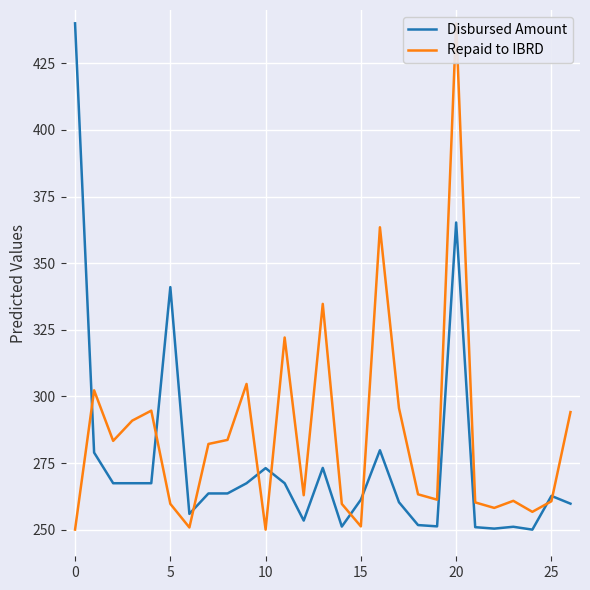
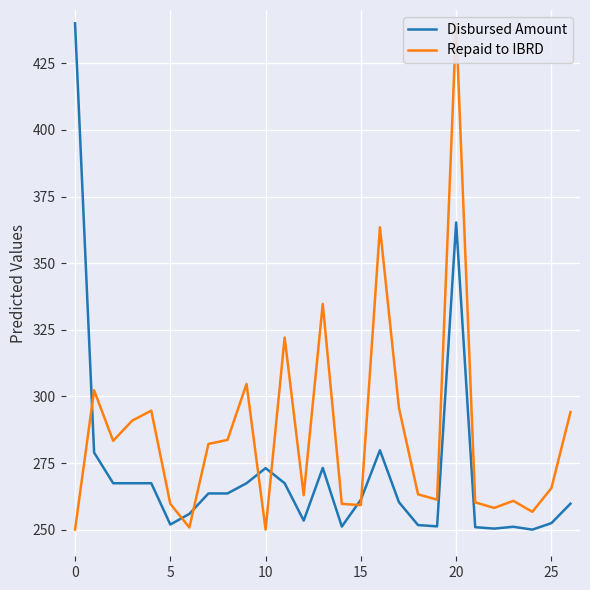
Disbursed Amount, 5: 341 -> 252
Repaid to IBRD, 15: 251 -> 259
Disbursed Amount, 25: 263 -> 252
Repaid to IBRD, 25: 261 -> 266
